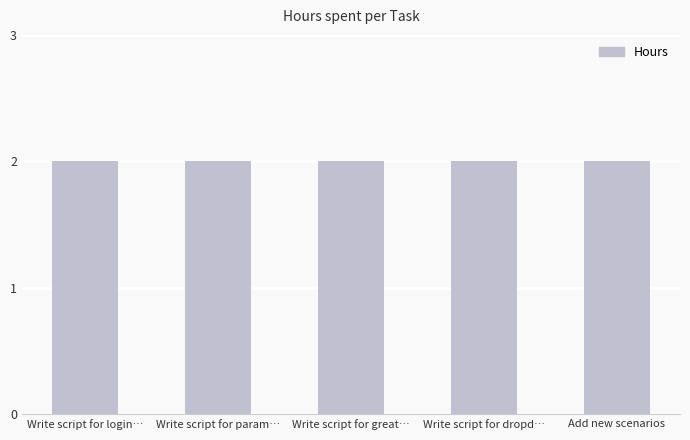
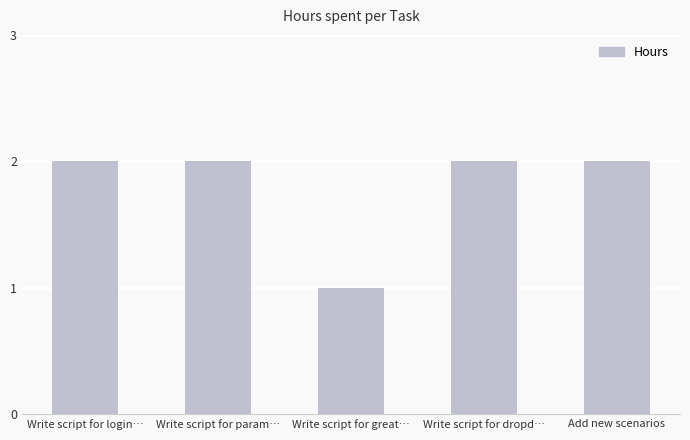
Write script for great…: 2 -> 1
